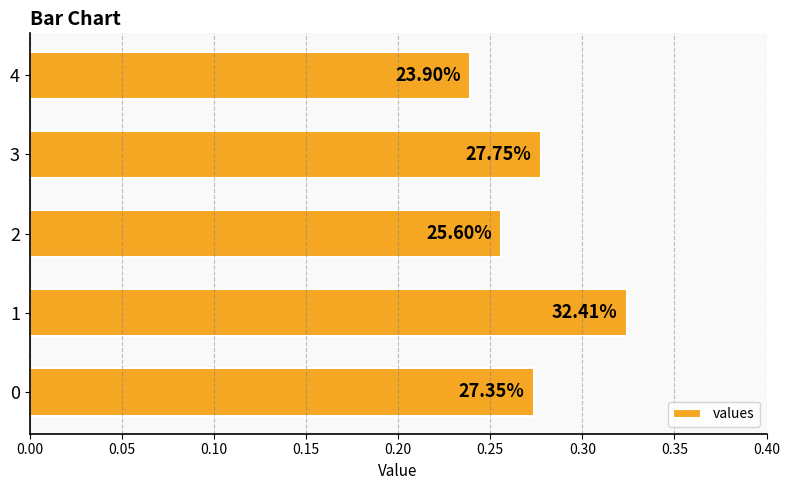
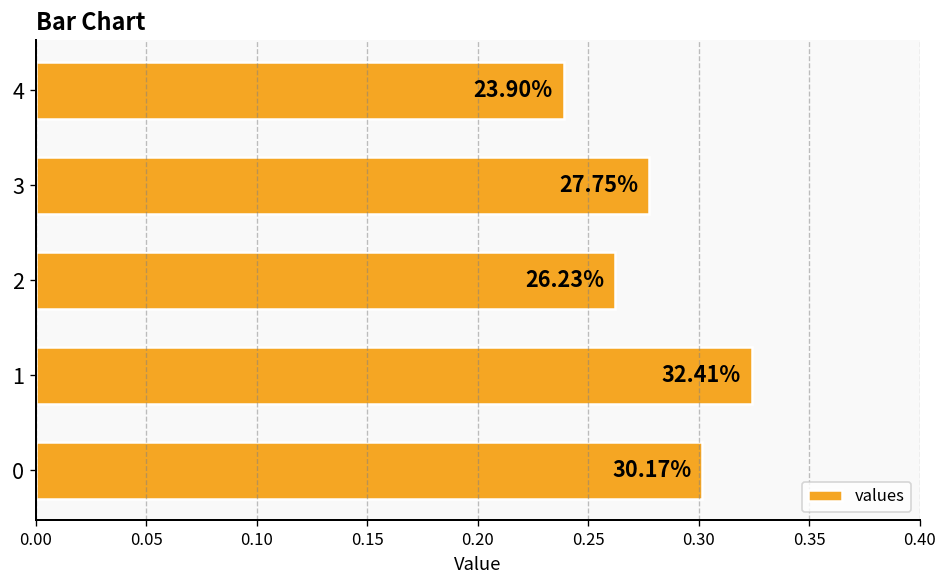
2: 25.60% -> 26.23%
0: 27.35% -> 30.17%
